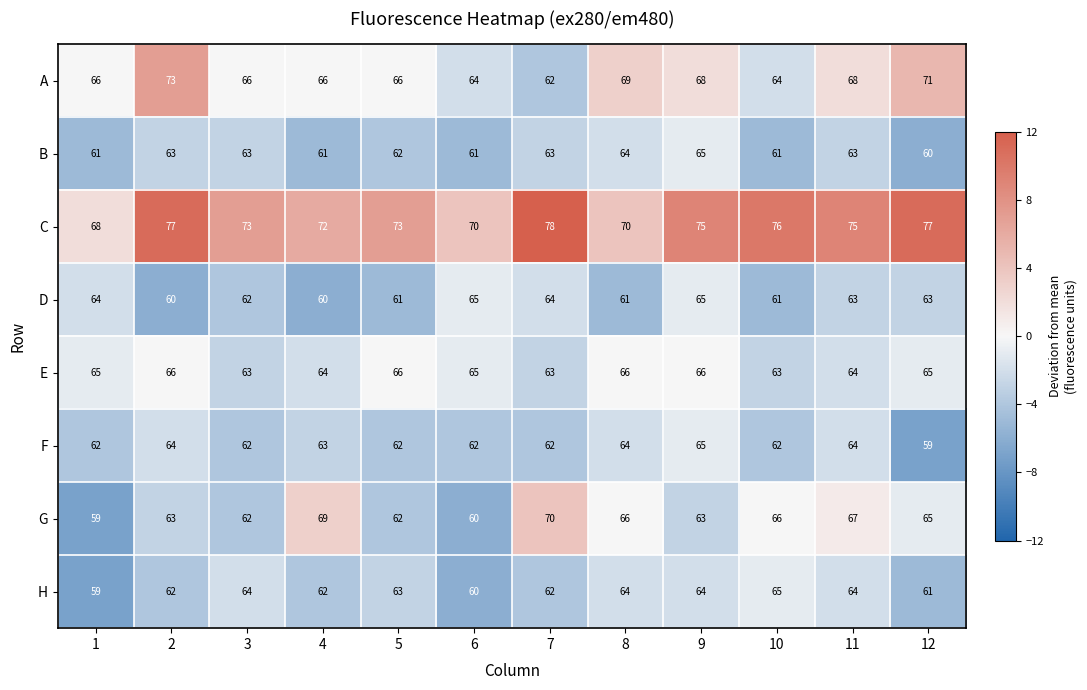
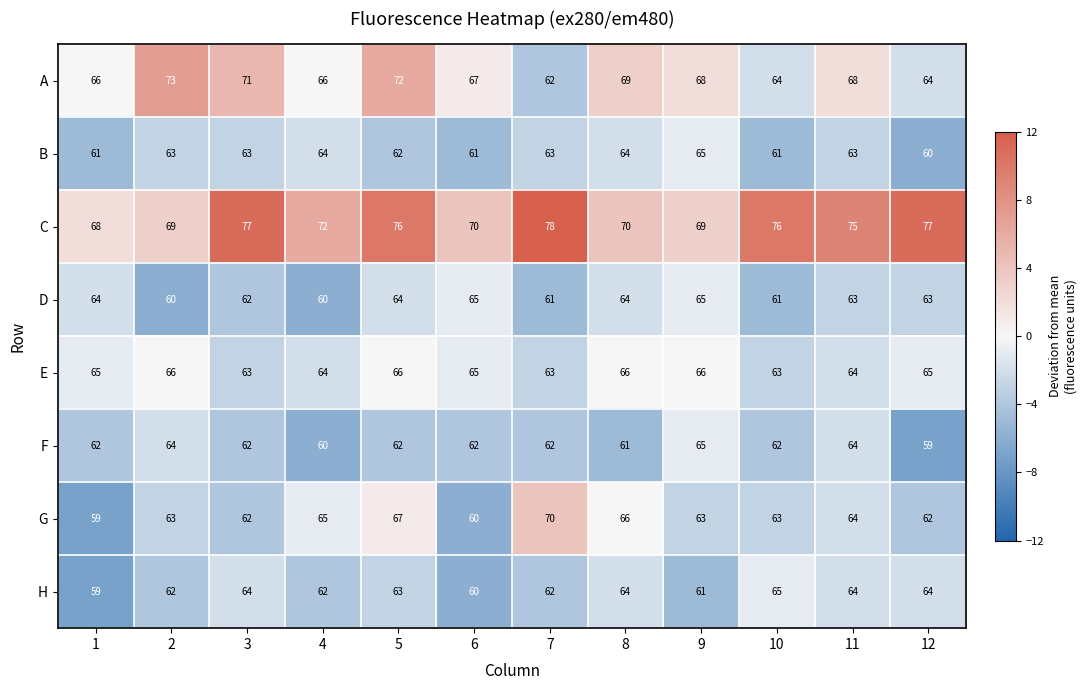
A, 3: 66 -> 71
A, 5: 66 -> 72
A, 6: 64 -> 67
A, 12: 71 -> 64
B, 4: 61 -> 64
C, 2: 77 -> 69
C, 3: 73 -> 77
C, 5: 73 -> 76
C, 9: 75 -> 69
D, 5: 61 -> 64
D, 7: 64 -> 61
D, 8: 61 -> 64
F, 4: 63 -> 60
F, 8: 64 -> 61
G, 4: 69 -> 65
G, 5: 62 -> 67
G, 10: 66 -> 63
G, 11: 67 -> 64
G, 12: 65 -> 62
H, 9: 64 -> 61
H, 12: 61 -> 64
